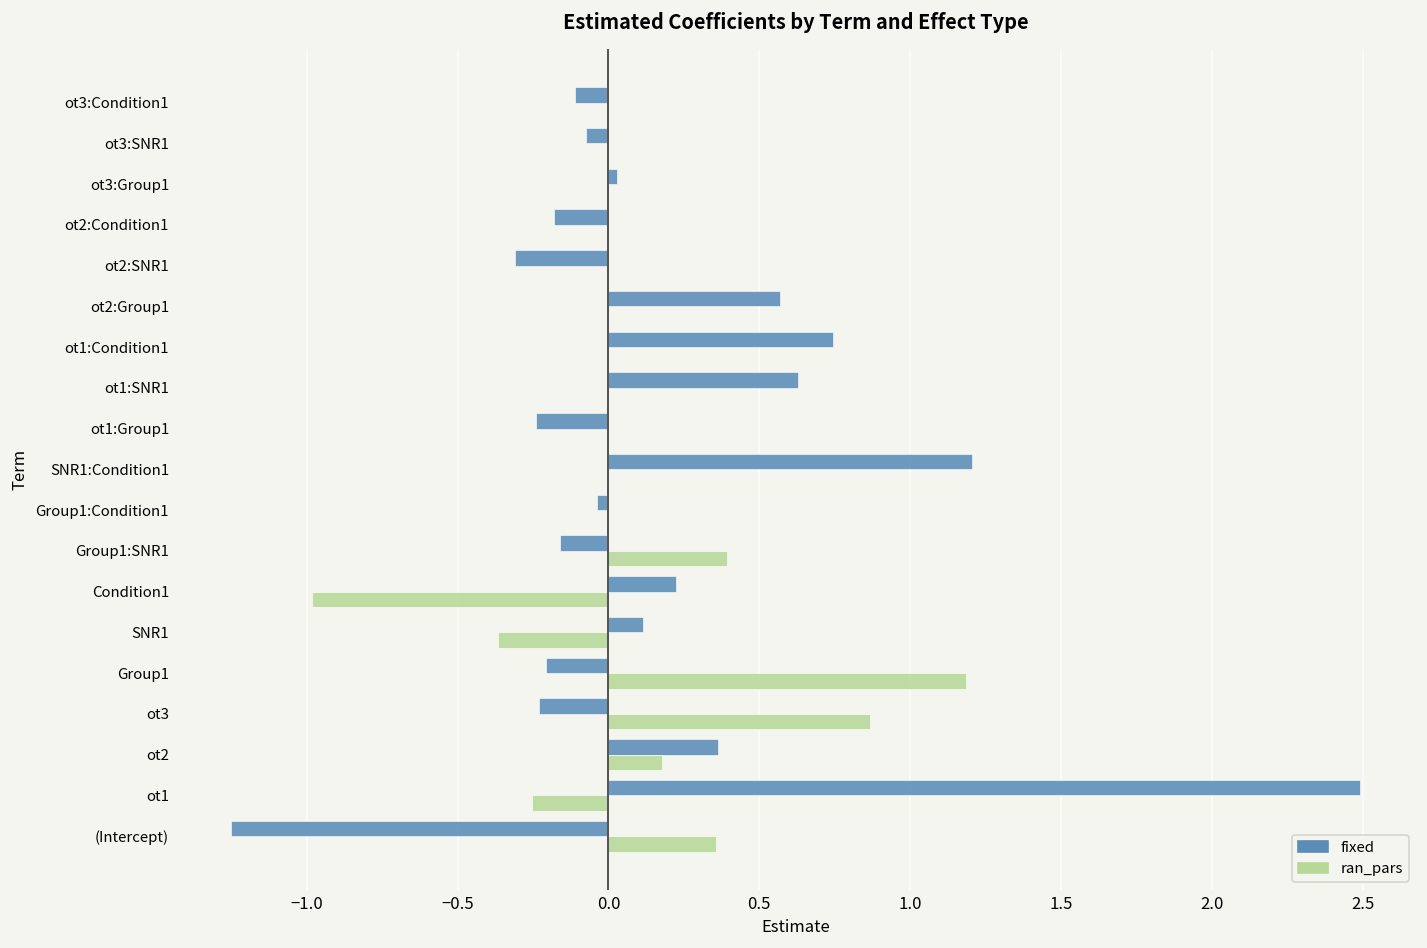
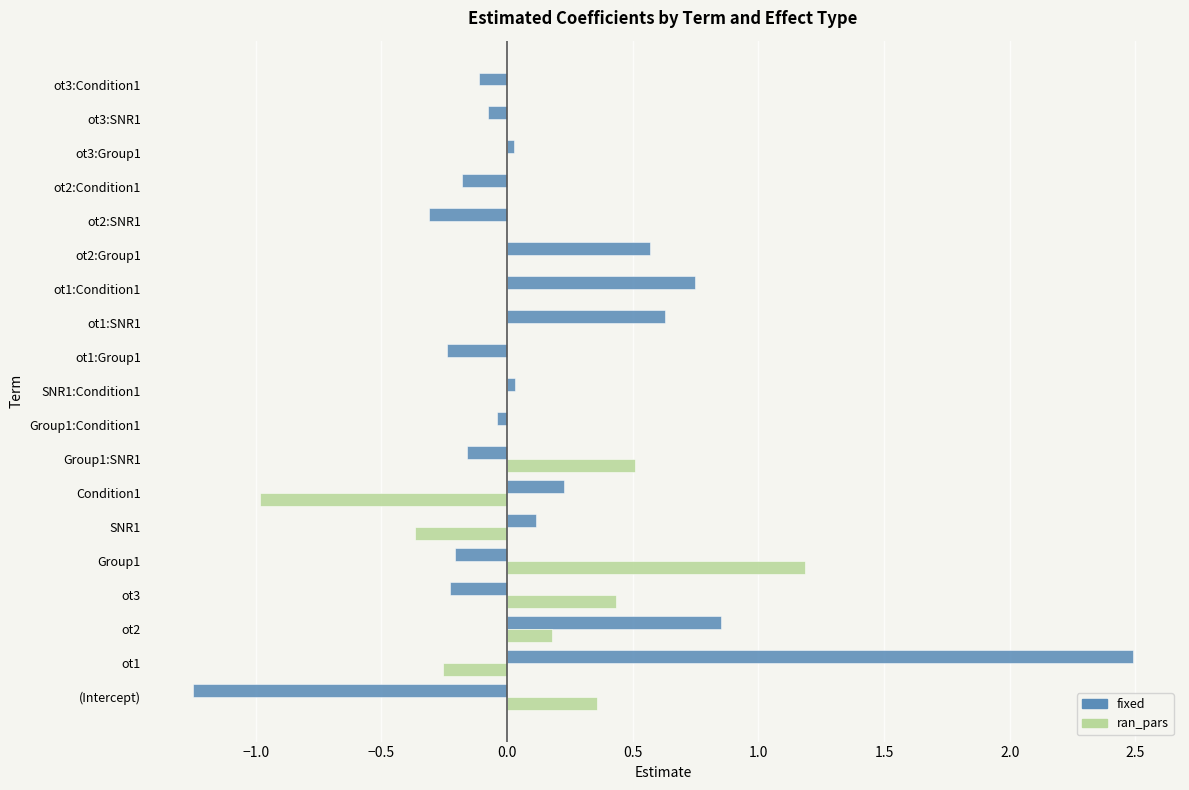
fixed, SNR1:Condition1: 1.20 -> 0.03
ran_pars, Group1:SNR1: 0.39 -> 0.51
ran_pars, ot3: 0.87 -> 0.43
fixed, ot2: 0.36 -> 0.85
